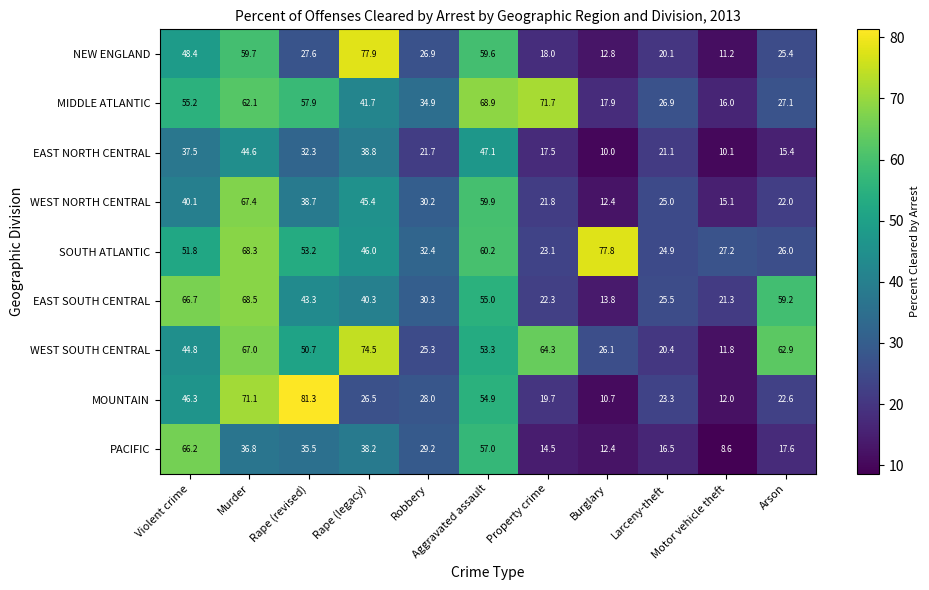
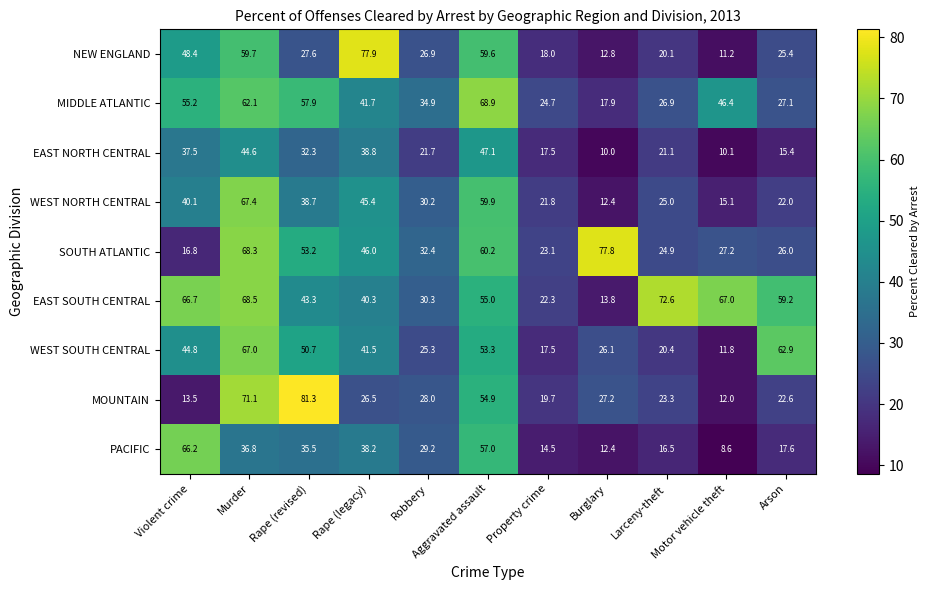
MIDDLE ATLANTIC, Property crime: 71.7 -> 24.7
MIDDLE ATLANTIC, Motor vehicle theft: 16.0 -> 46.4
SOUTH ATLANTIC, Violent crime: 51.8 -> 16.8
EAST SOUTH CENTRAL, Larceny-theft: 25.5 -> 72.6
EAST SOUTH CENTRAL, Motor vehicle theft: 21.3 -> 67.0
WEST SOUTH CENTRAL, Rape (legacy): 74.5 -> 41.5
WEST SOUTH CENTRAL, Property crime: 64.3 -> 17.5
MOUNTAIN, Violent crime: 46.3 -> 13.5
MOUNTAIN, Burglary: 10.7 -> 27.2
